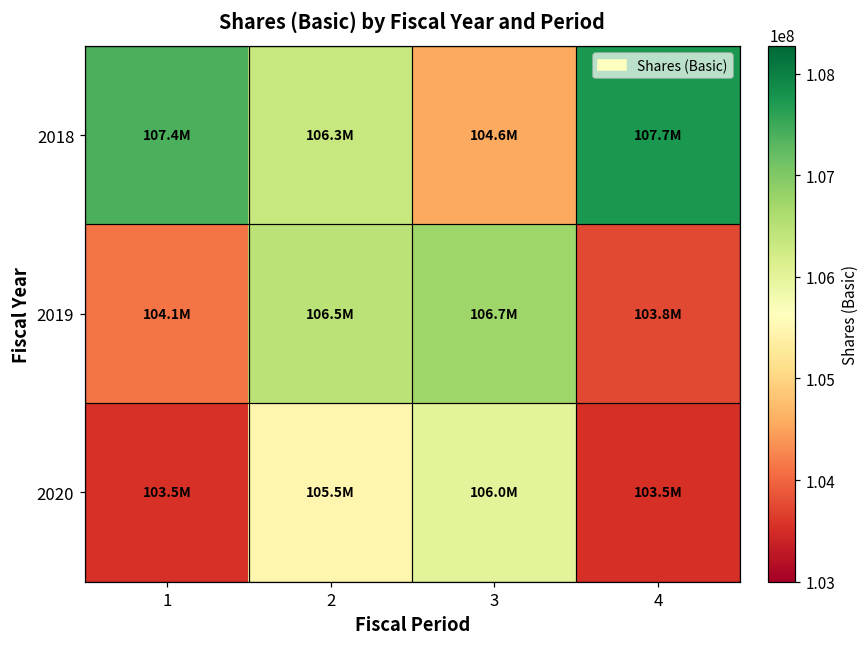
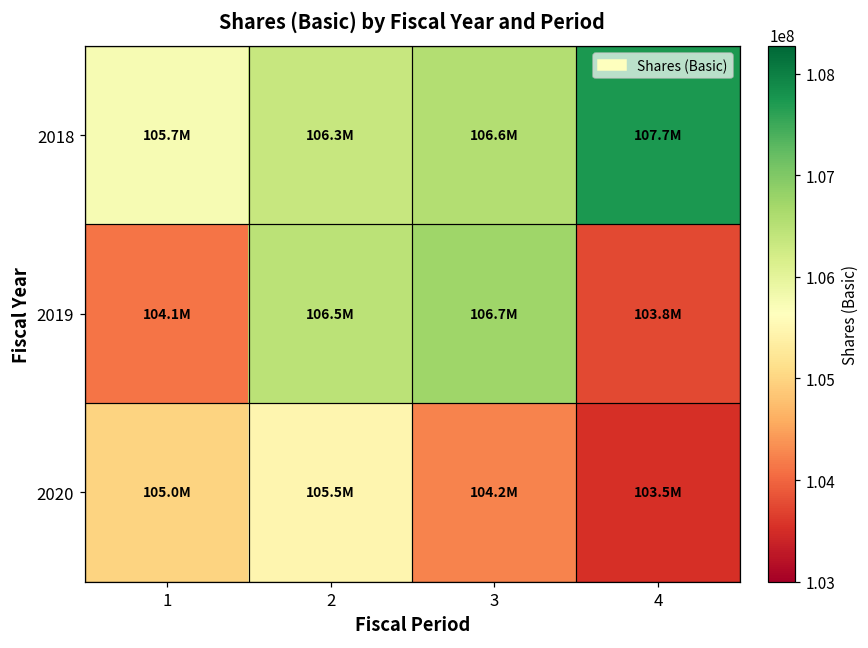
2018, 1: 107.4M -> 105.7M
2018, 3: 104.6M -> 106.6M
2020, 1: 103.5M -> 105.0M
2020, 3: 106.0M -> 104.2M
